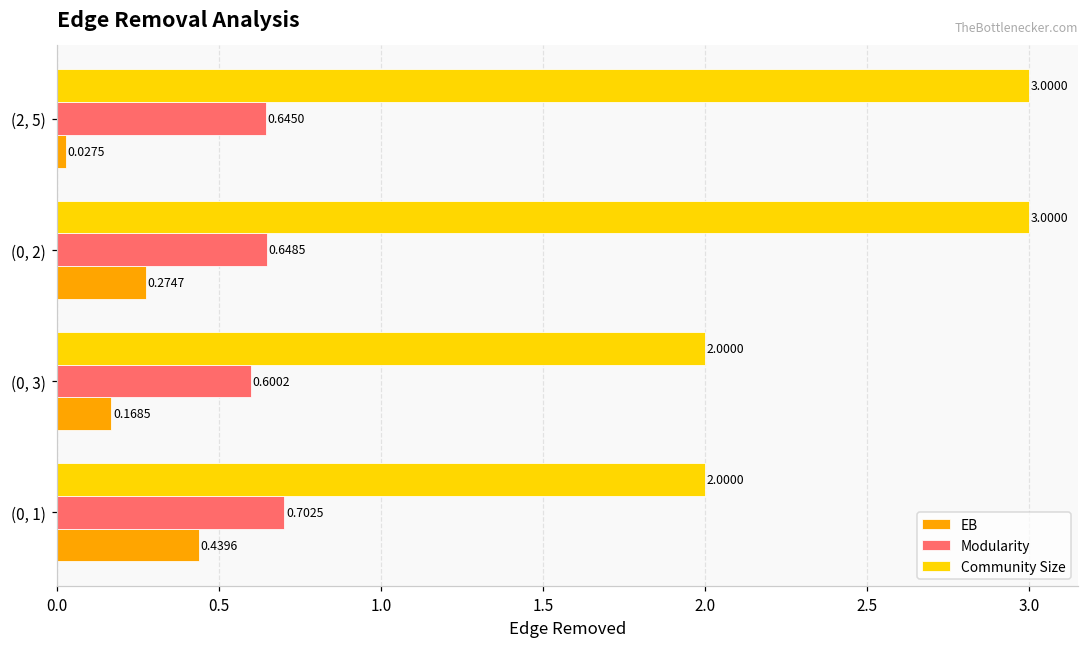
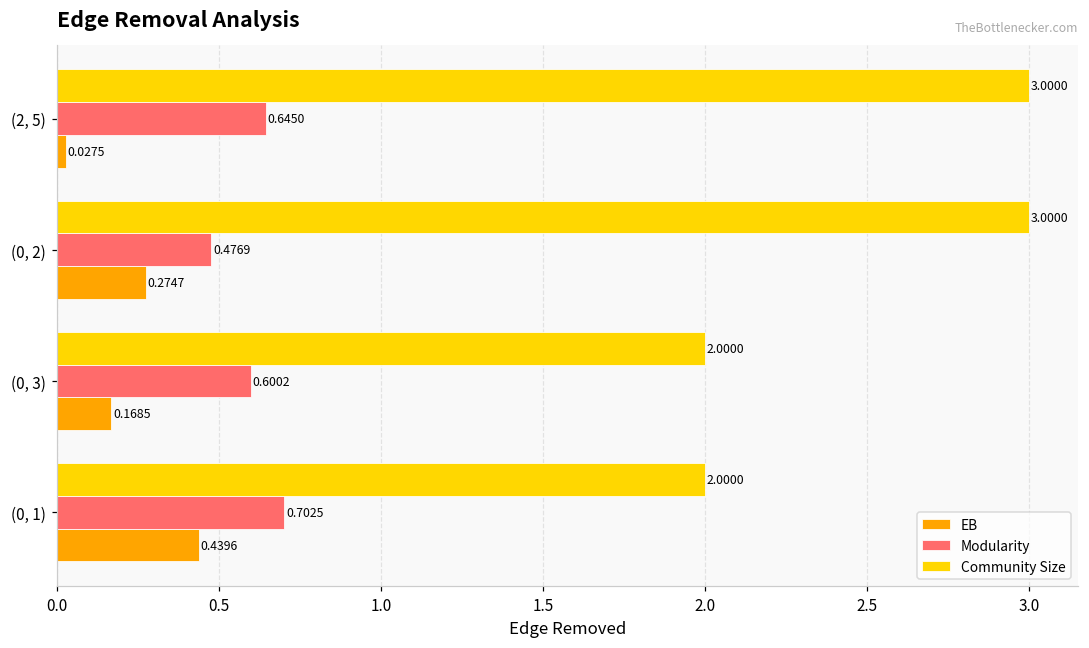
Modularity, (0, 2): 0.6485 -> 0.4769
